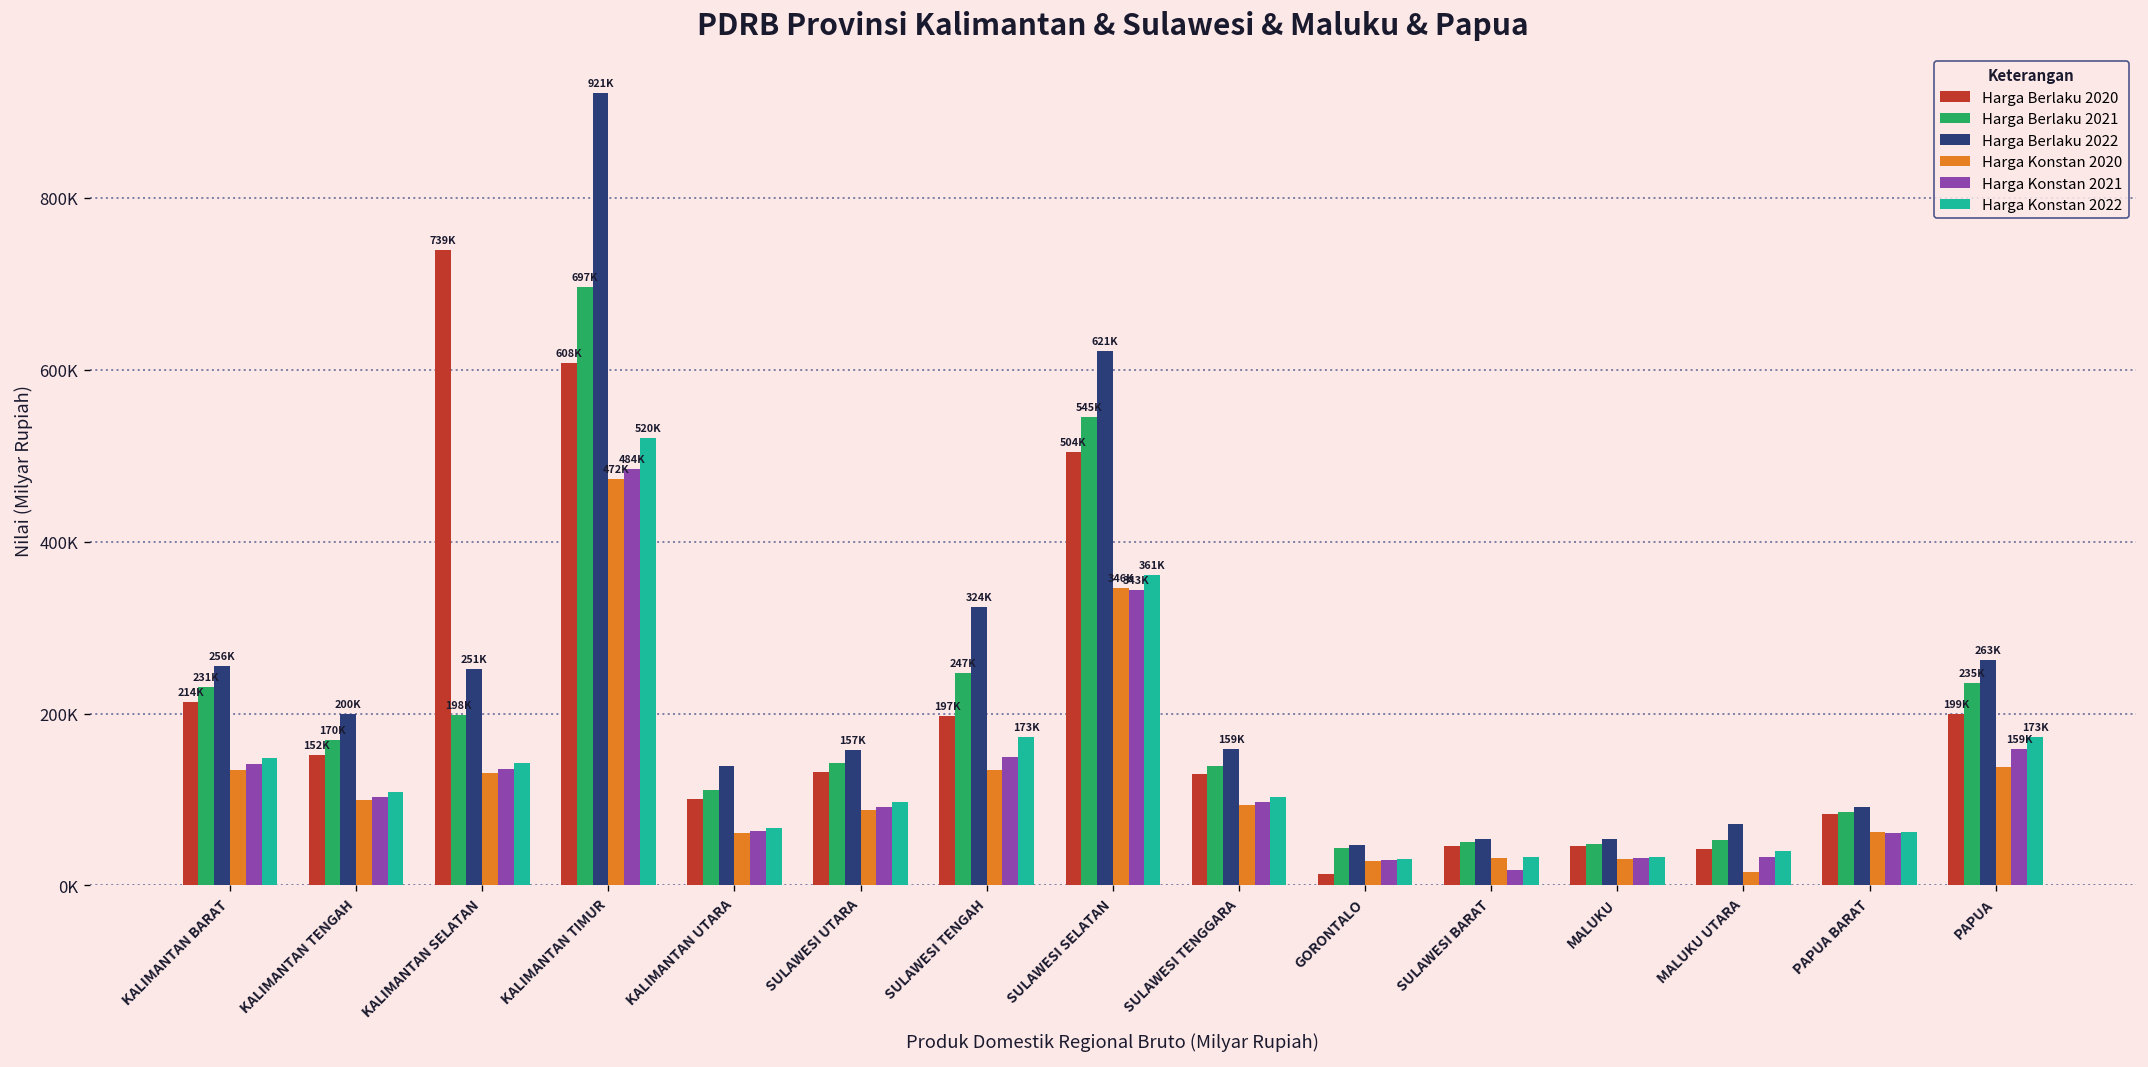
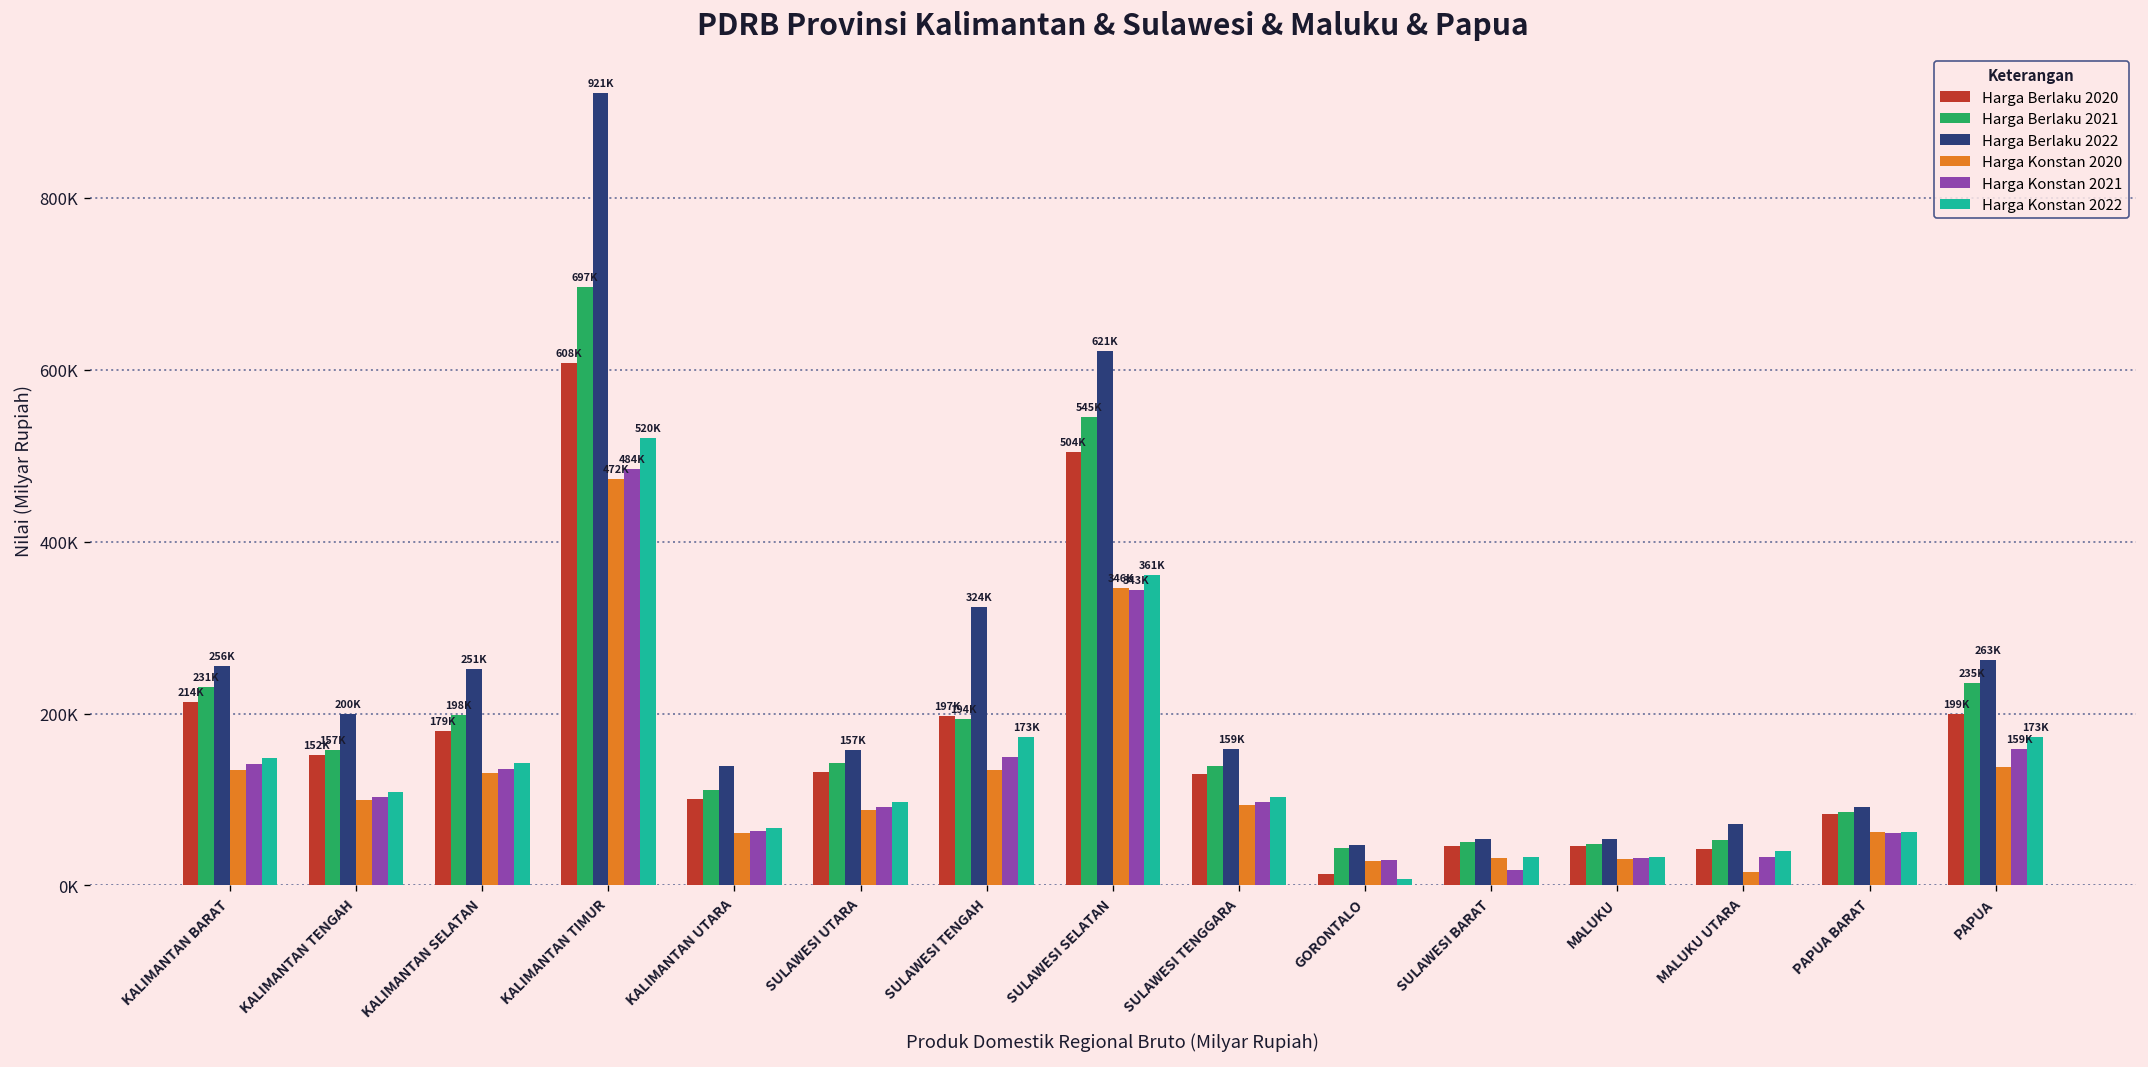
Harga Berlaku 2021, KALIMANTAN TENGAH: 170K -> 157K
Harga Berlaku 2020, KALIMANTAN SELATAN: 739K -> 179K
Harga Berlaku 2021, SULAWESI TENGAH: 247K -> 194K
Harga Konstan 2022, GORONTALO: 30000 -> 10000
